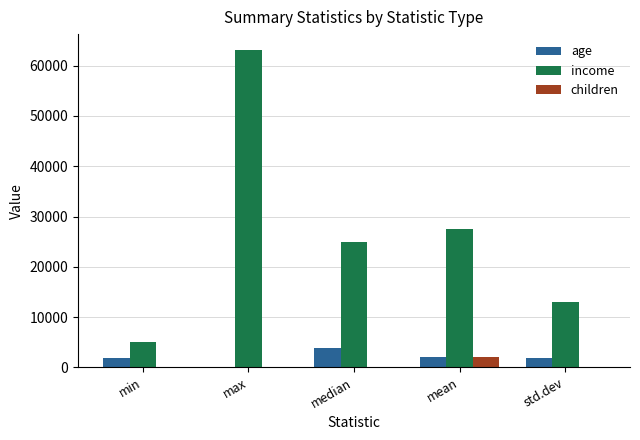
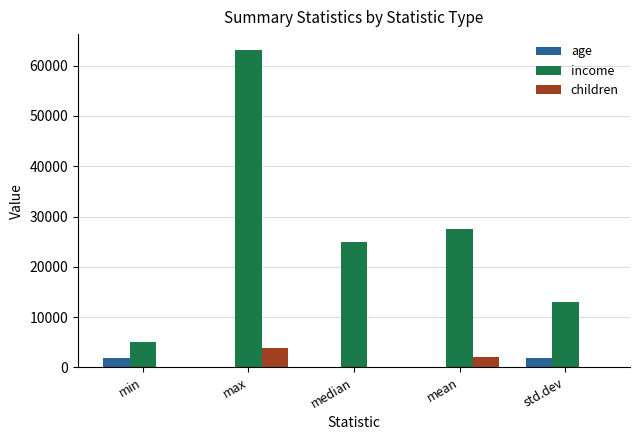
children, max: 0 -> 4000
age, median: 4000 -> 0
age, mean: 2000 -> 0
